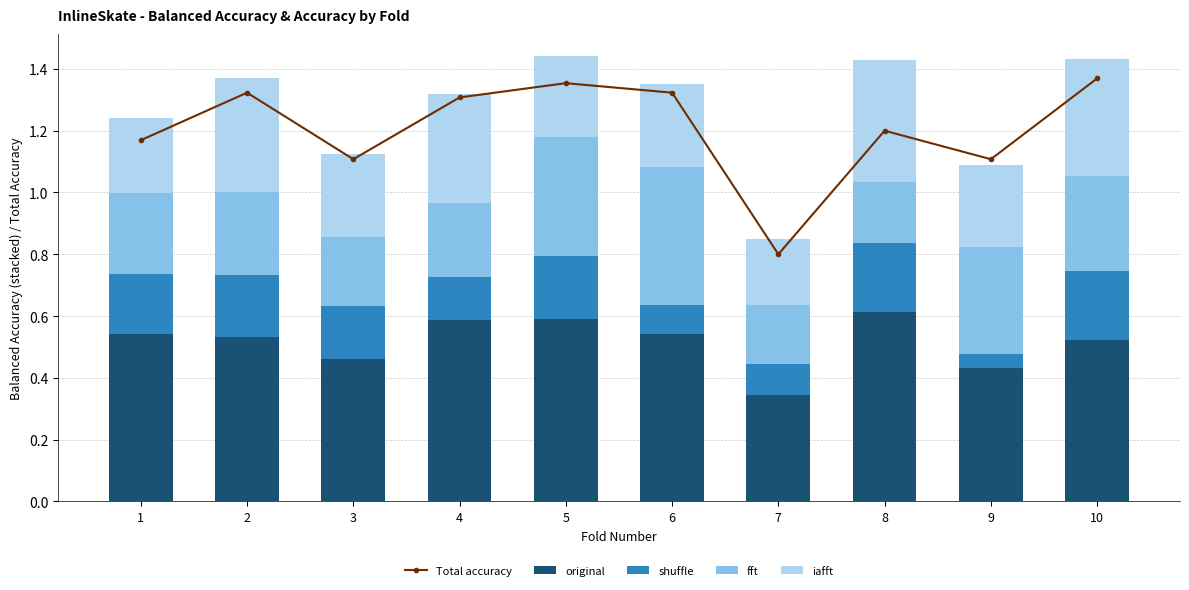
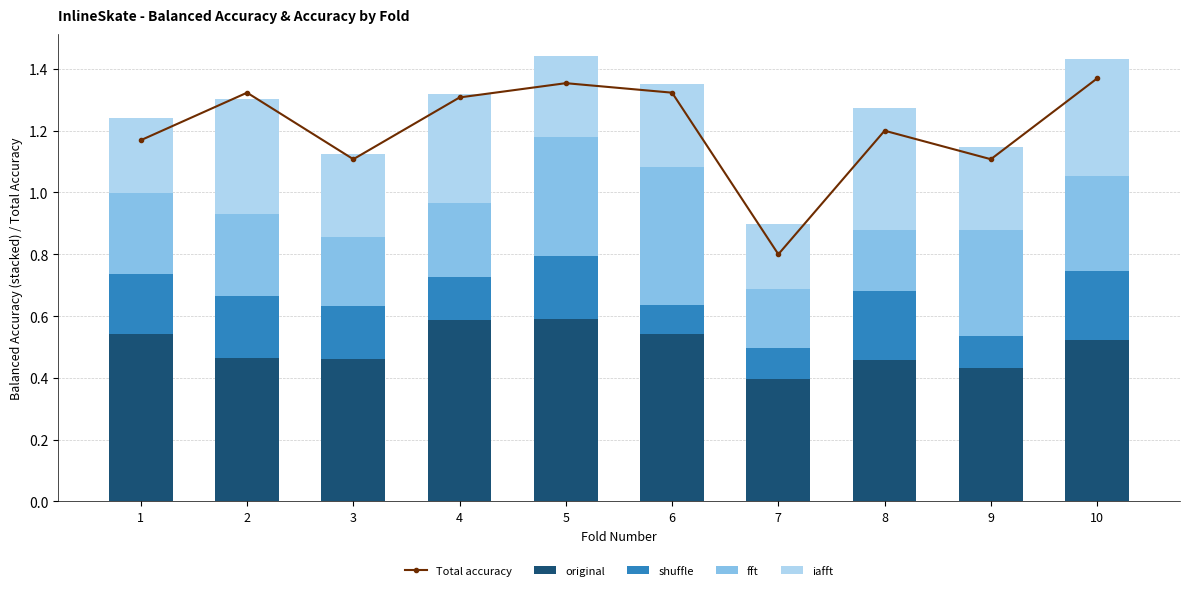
original, 2: 0.53 -> 0.46
original, 7: 0.34 -> 0.40
original, 8: 0.61 -> 0.46
shuffle, 9: 0.04 -> 0.10
